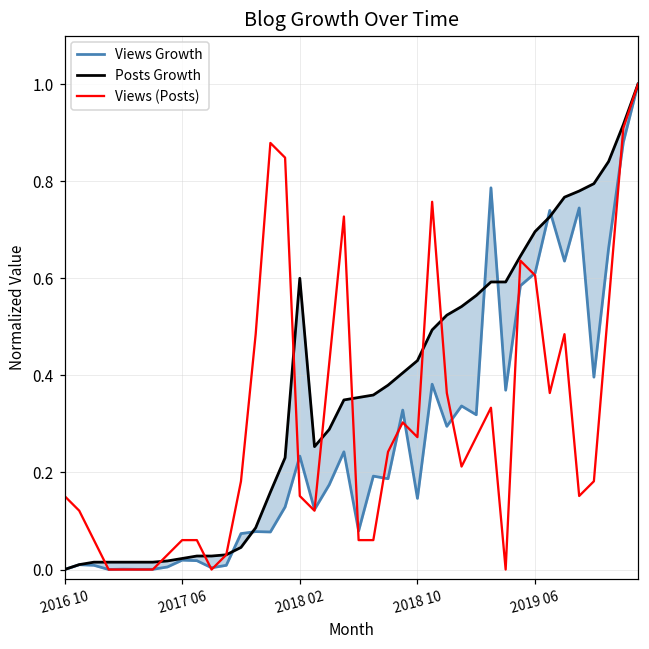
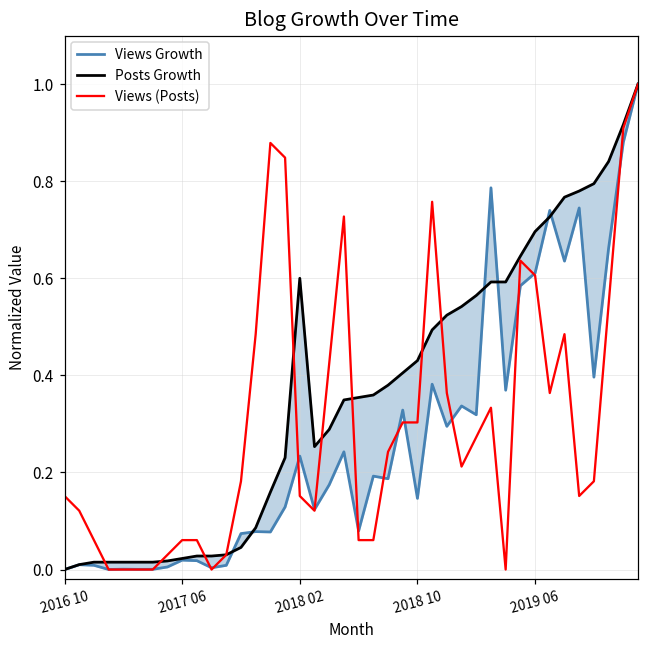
Views (Posts), 2018 10: 0.27 -> 0.30
